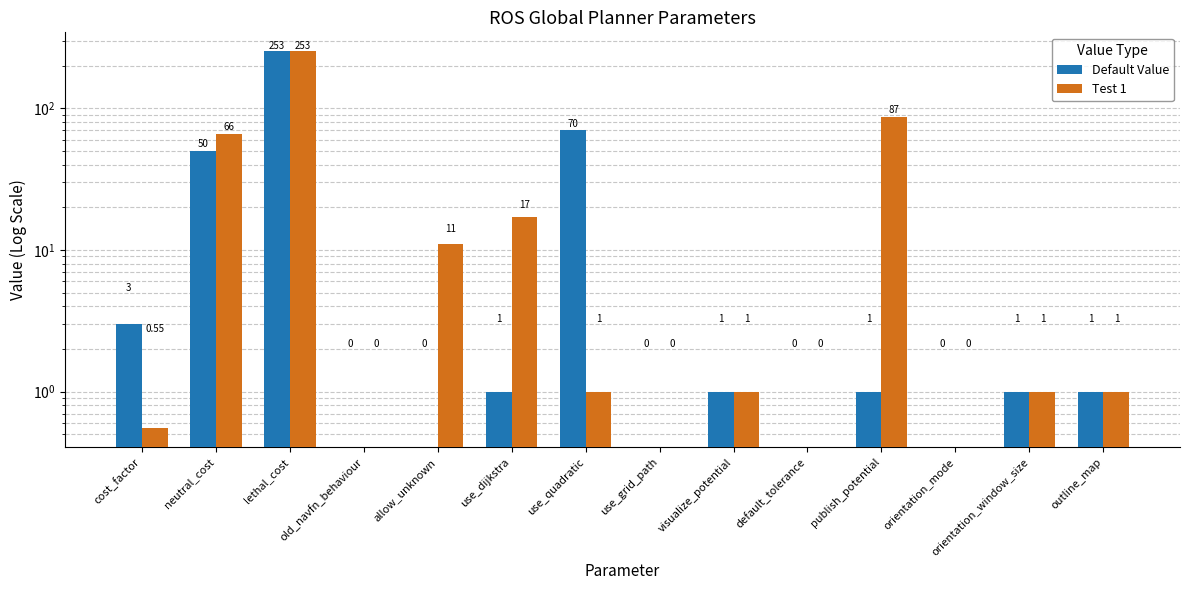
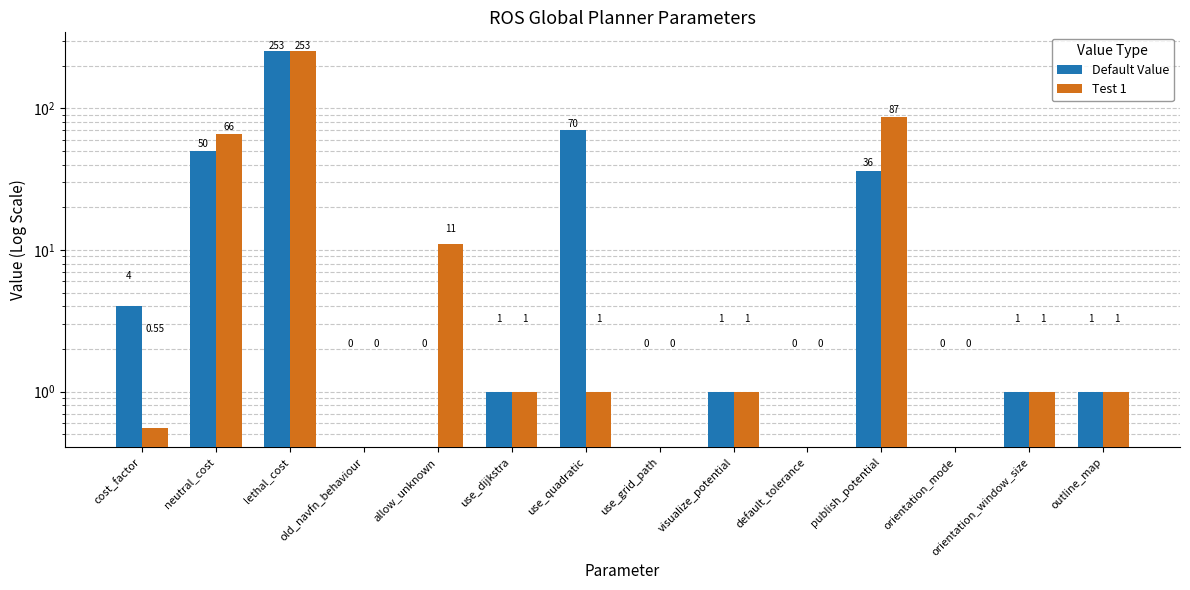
Default Value, cost_factor: 3 -> 4
Test 1, use_dijkstra: 17 -> 1
Default Value, publish_potential: 1 -> 36
